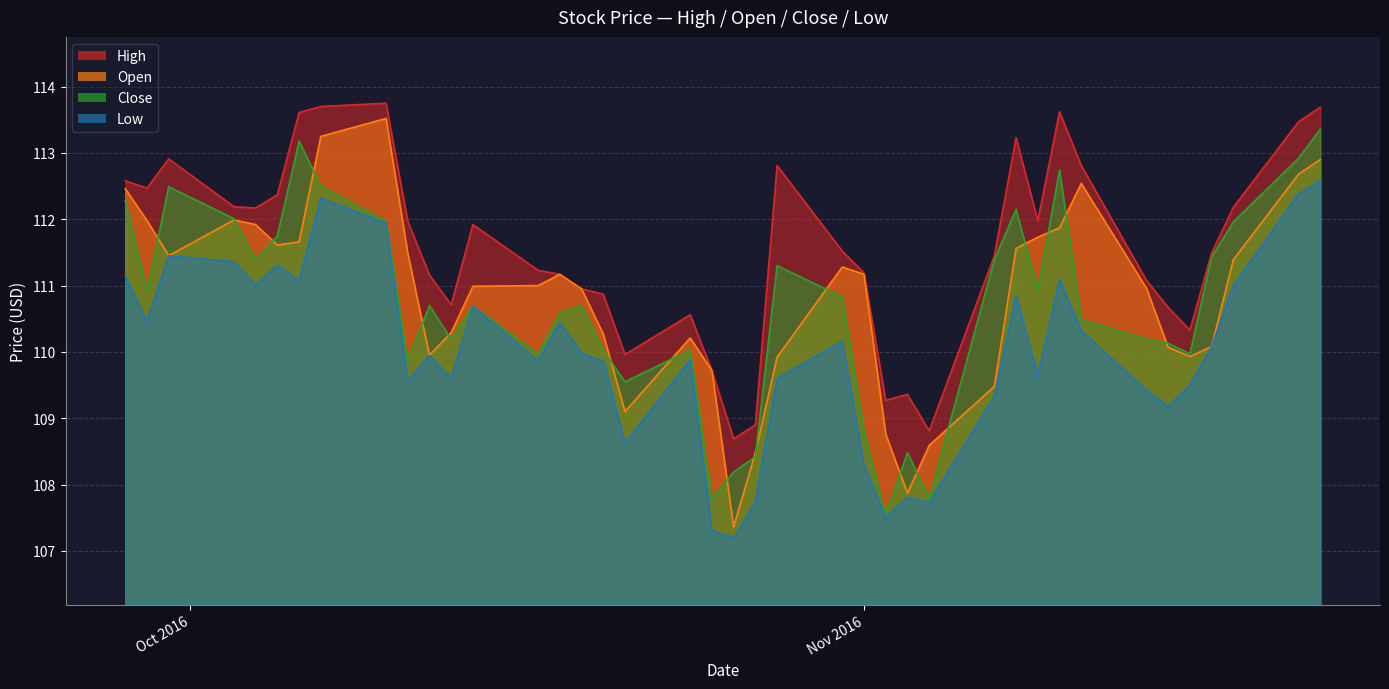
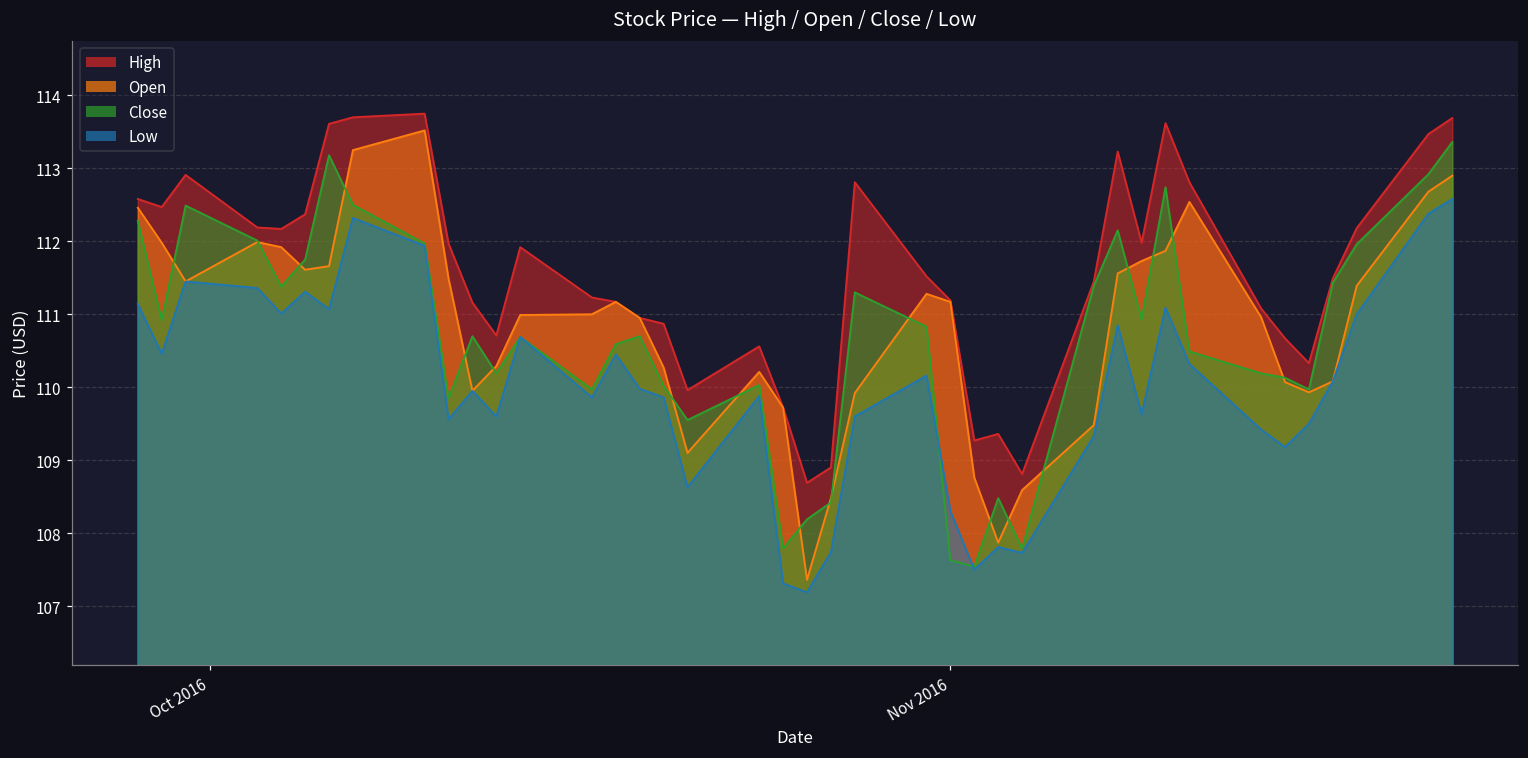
Close, Nov 2016: 108.8 -> 107.6
